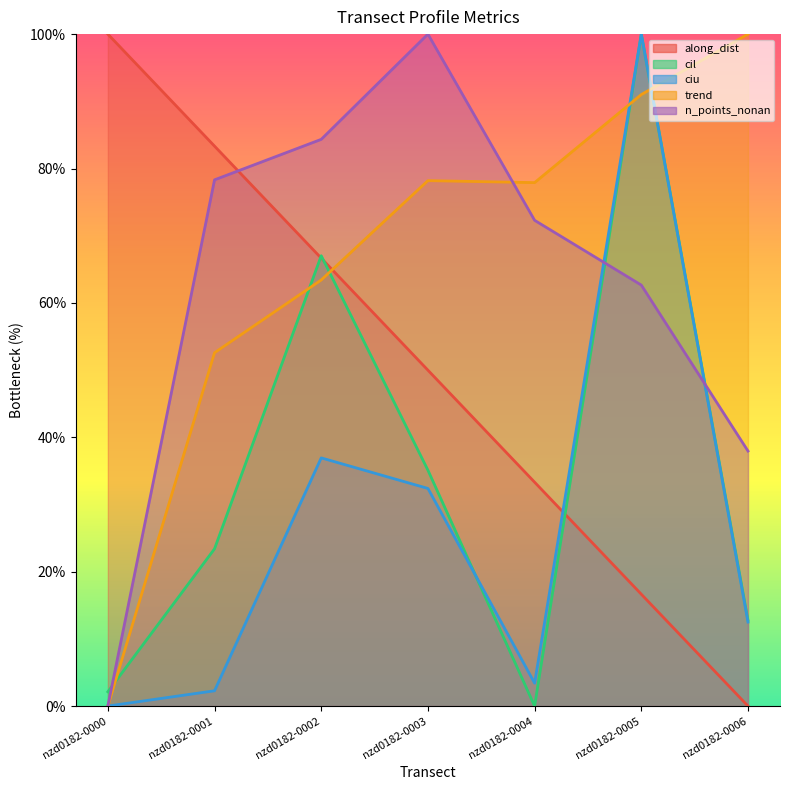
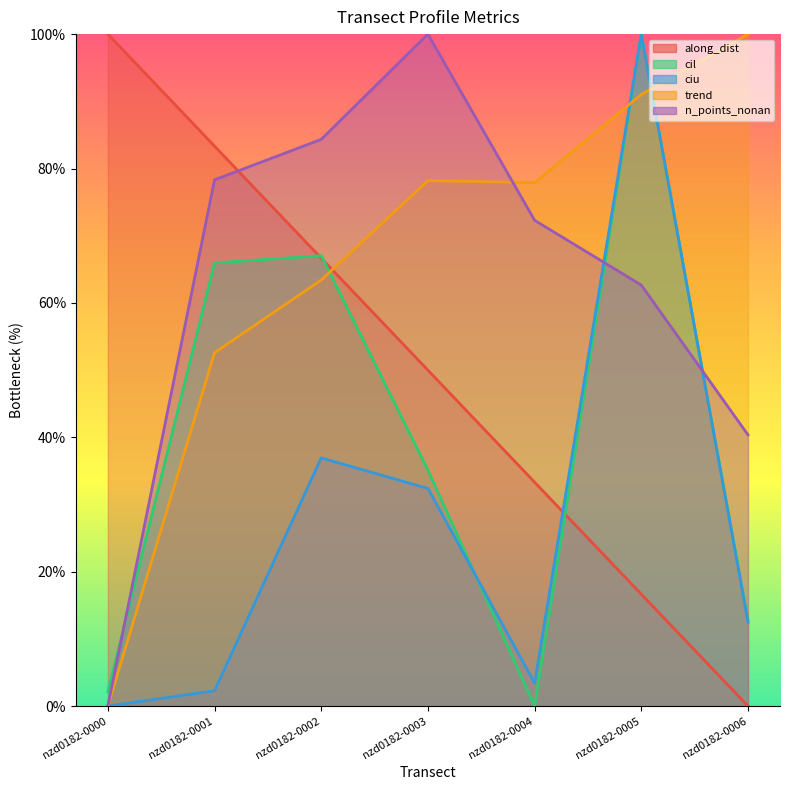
cil, nzd0182-0001: 23% -> 66%
n_points_nonan, nzd0182-0006: 38% -> 40%
